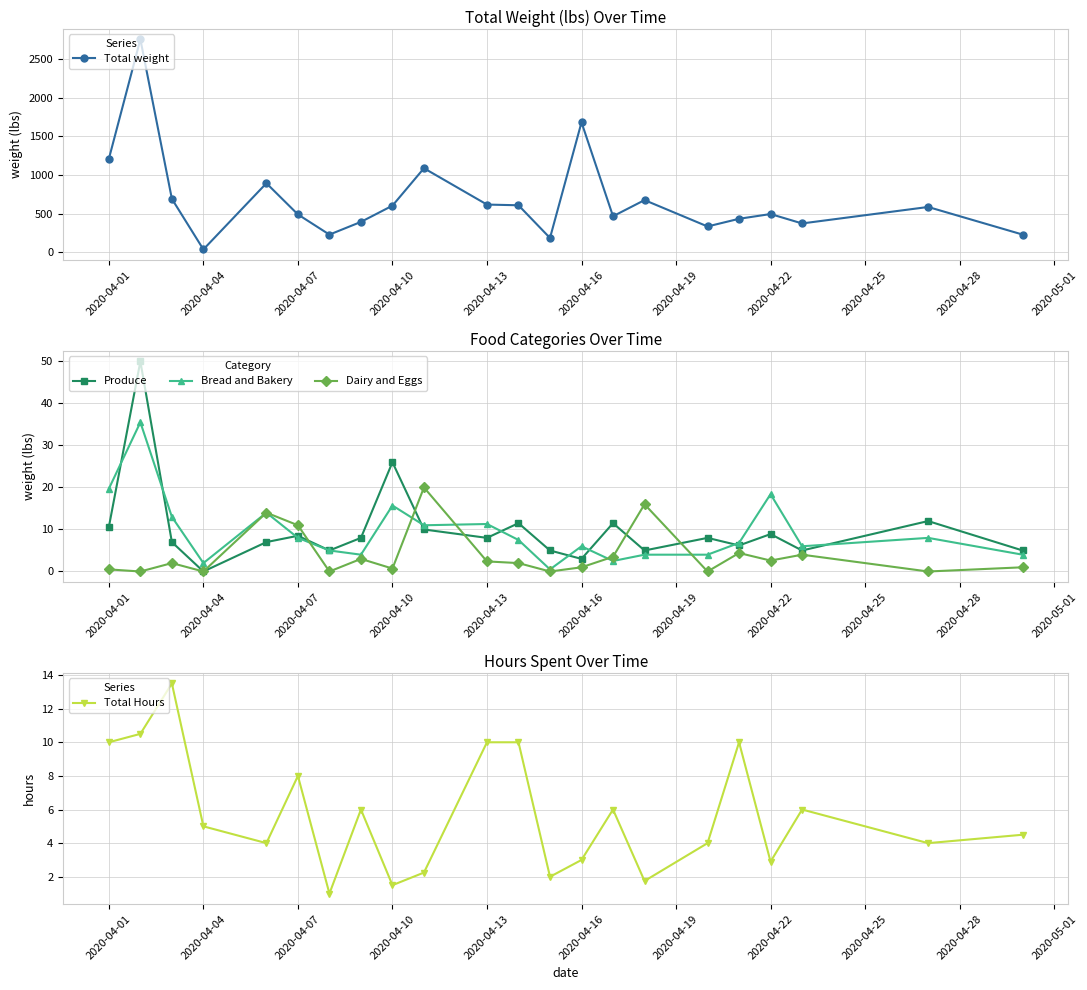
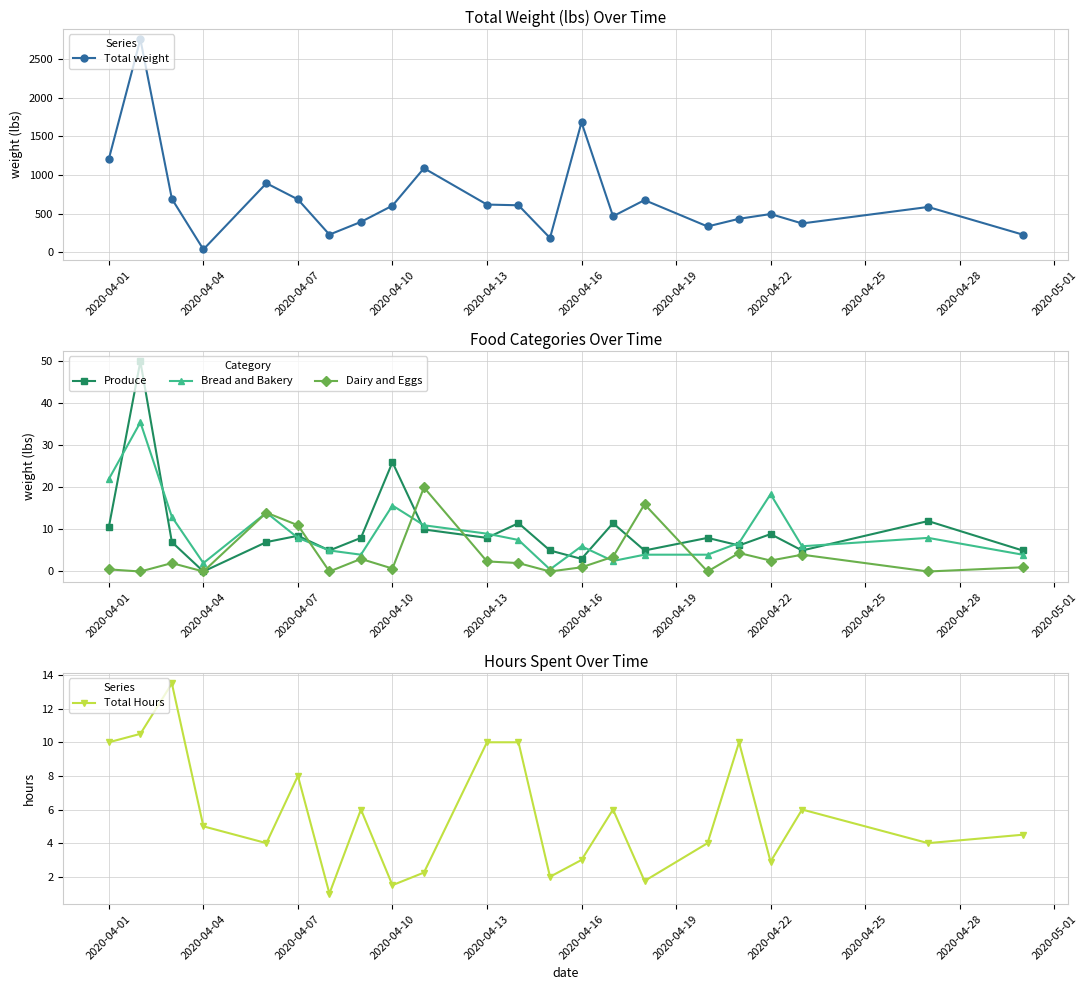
Total Weight (lbs) Over Time, 2020-04-07: 500 -> 700
Food Categories Over Time, Bread and Bakery, 2020-04-01: 20 -> 22
Food Categories Over Time, Bread and Bakery, 2020-04-13: 11 -> 9
